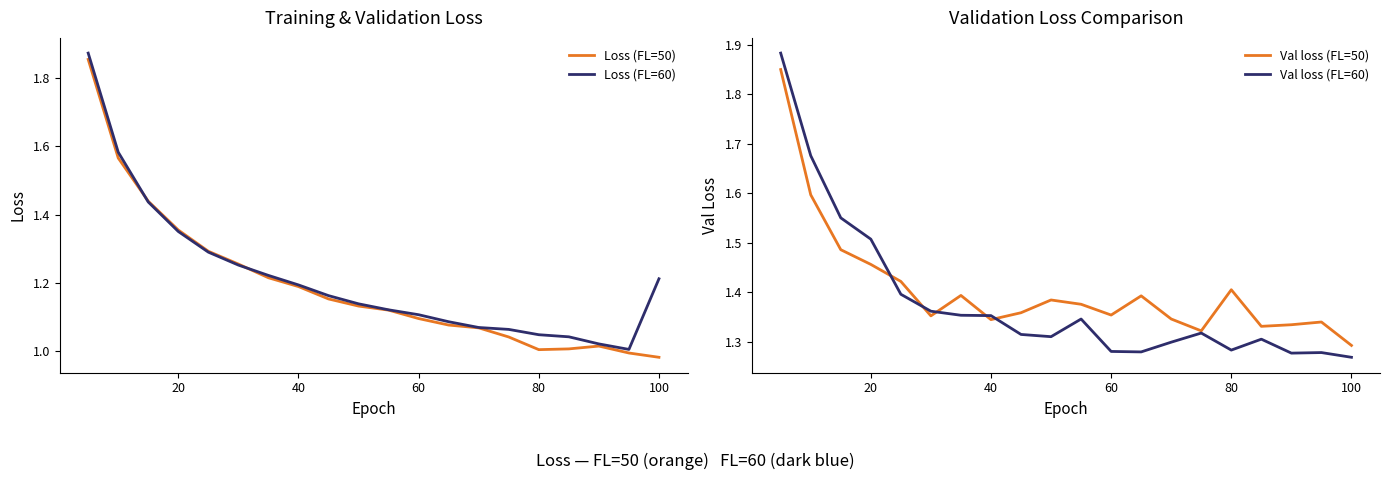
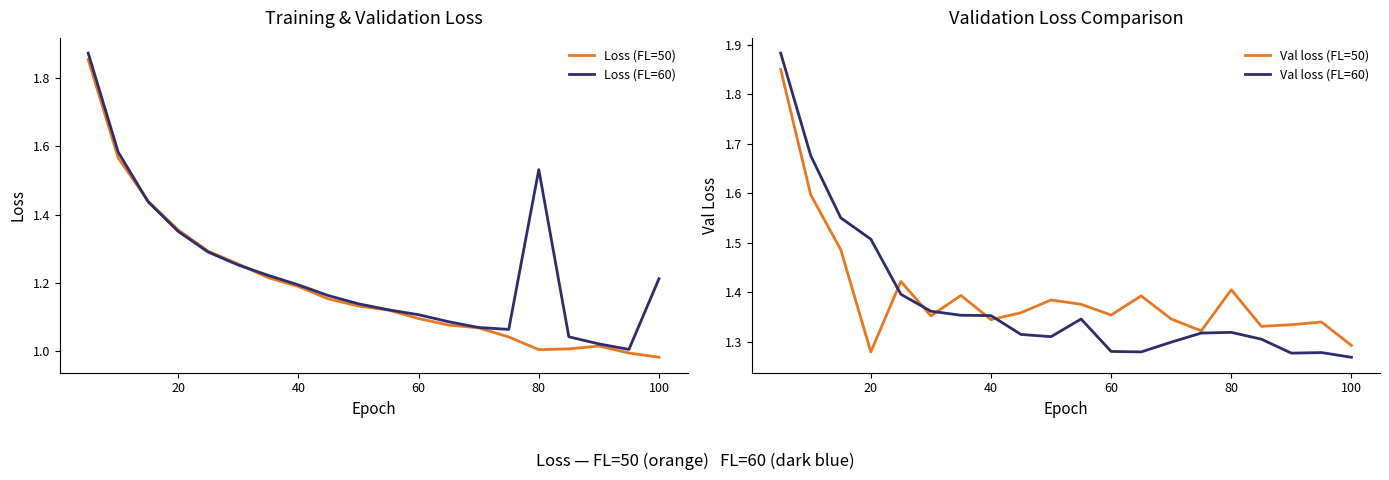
Training & Validation Loss, Loss (FL=60), 80: 1.05 -> 1.53
Validation Loss Comparison, Val loss (FL=50), 20: 1.46 -> 1.28
Validation Loss Comparison, Val loss (FL=60), 80: 1.28 -> 1.32
